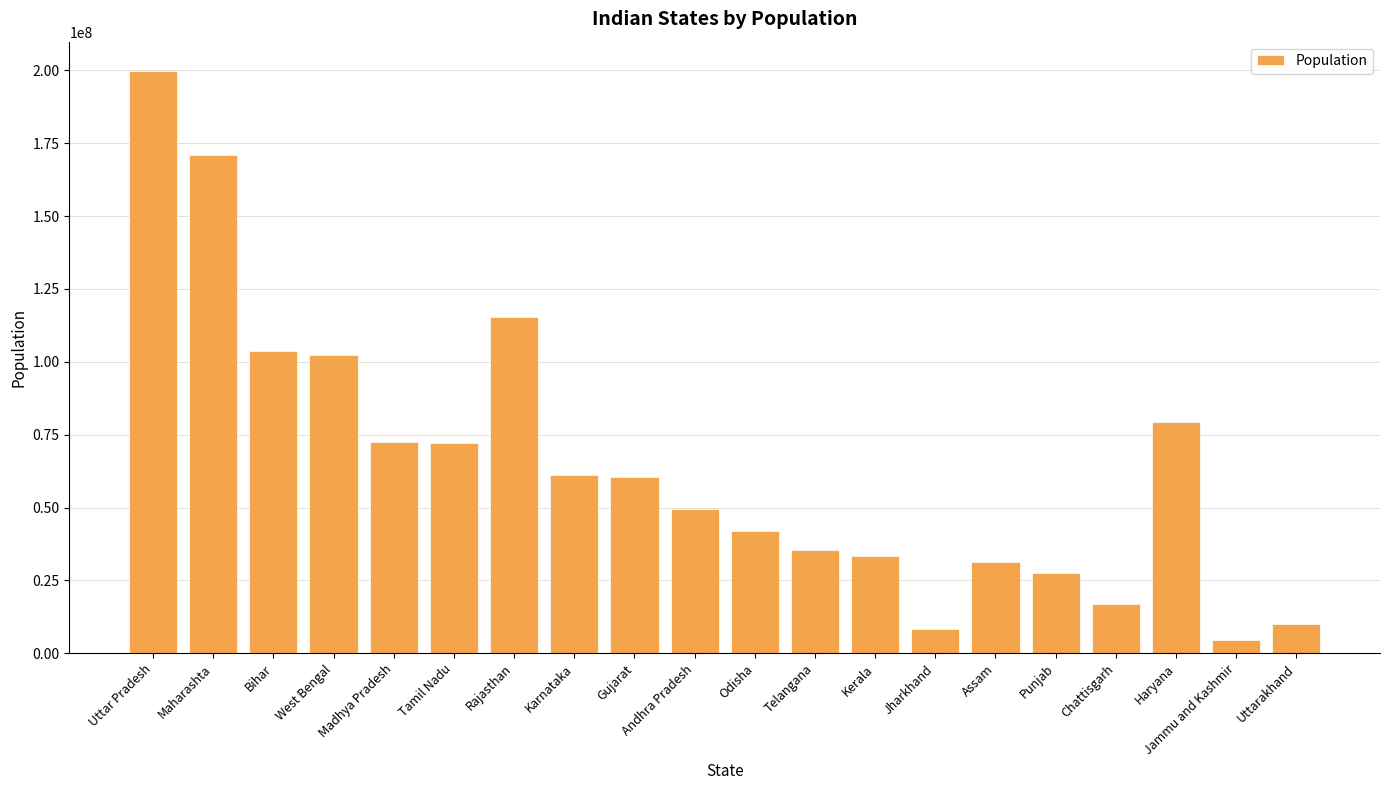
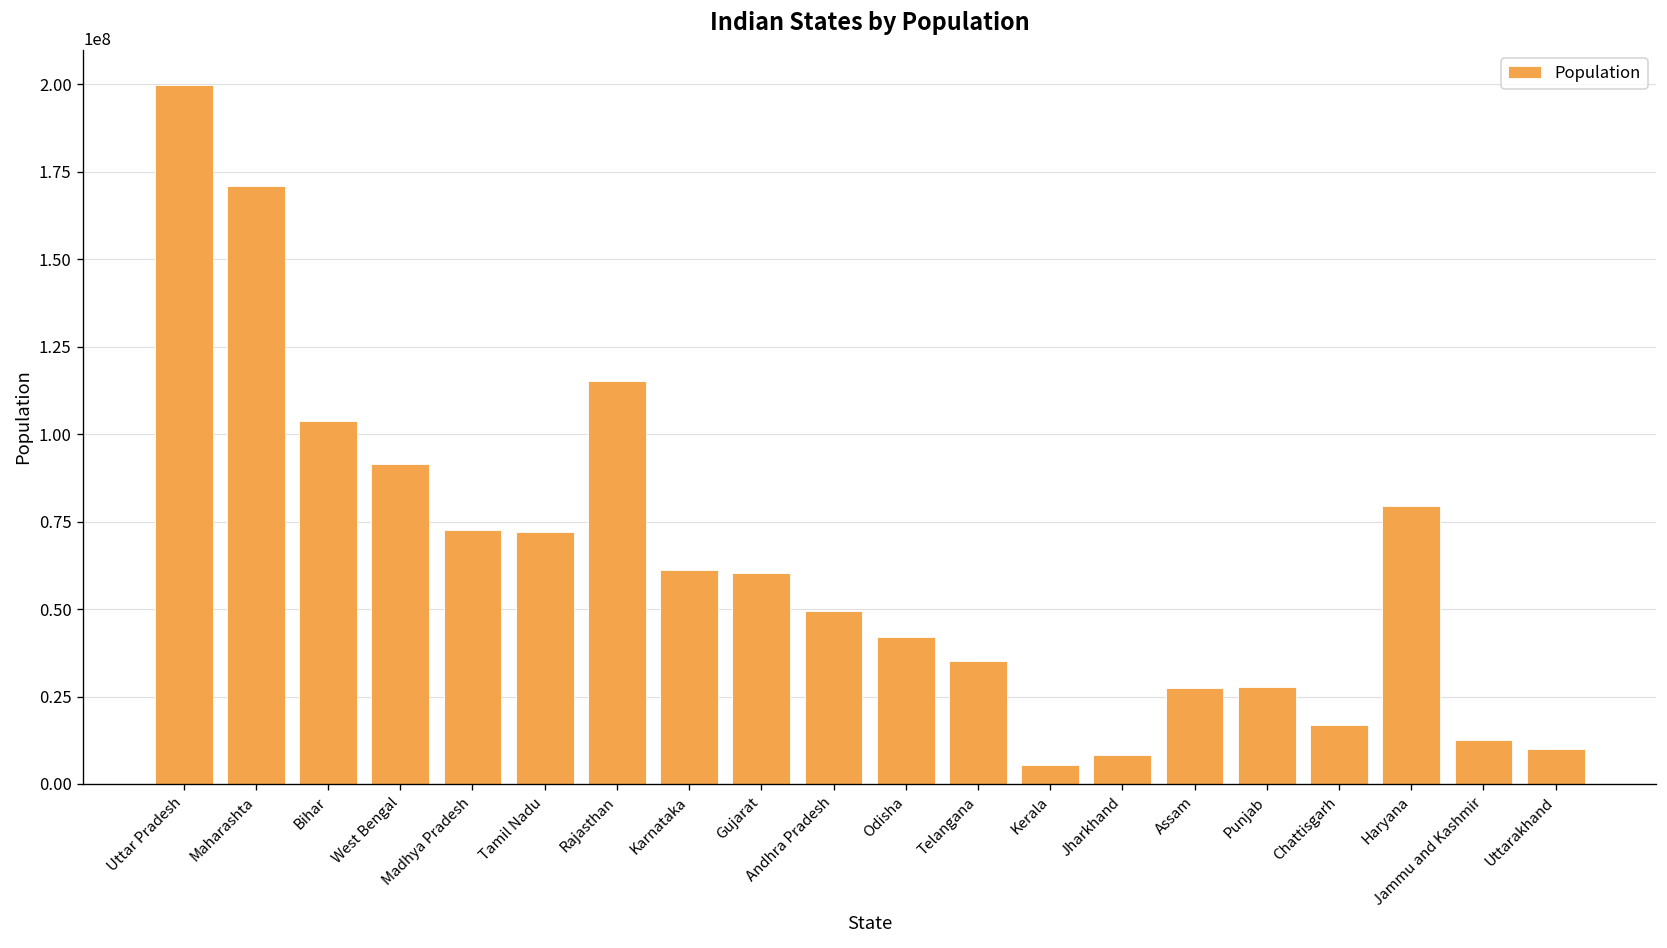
West Bengal: 102000000 -> 91000000
Kerala: 33000000 -> 5000000
Assam: 31000000 -> 27000000
Jammu and Kashmir: 5000000 -> 13000000
